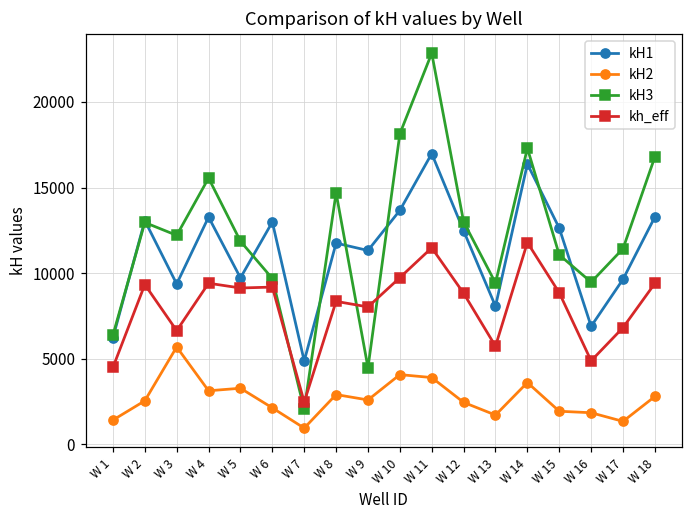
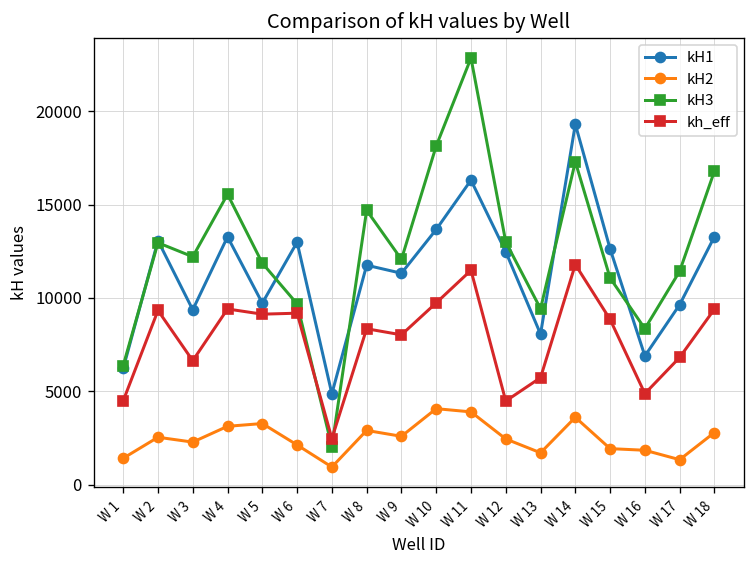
kH2, W 3: 5700 -> 2300
kH3, W 9: 4500 -> 12100
kH1, W 11: 17000 -> 16300
kh_eff, W 12: 8800 -> 4500
kH1, W 14: 16400 -> 19300
kH3, W 16: 9500 -> 8400
